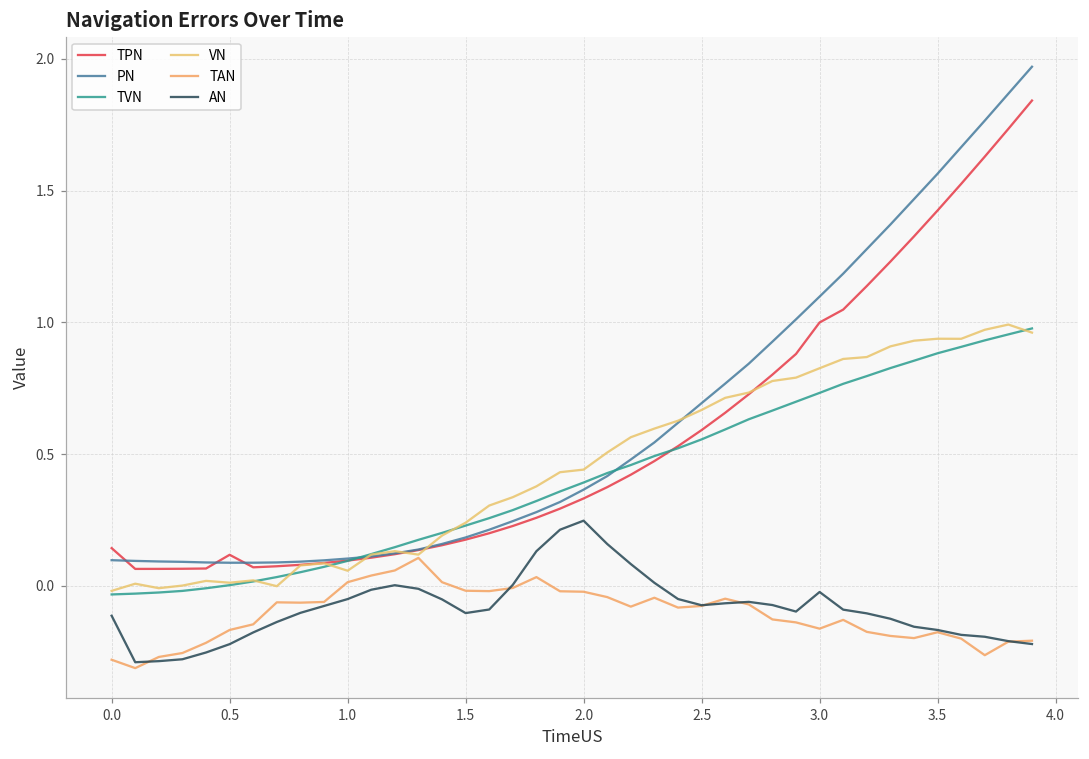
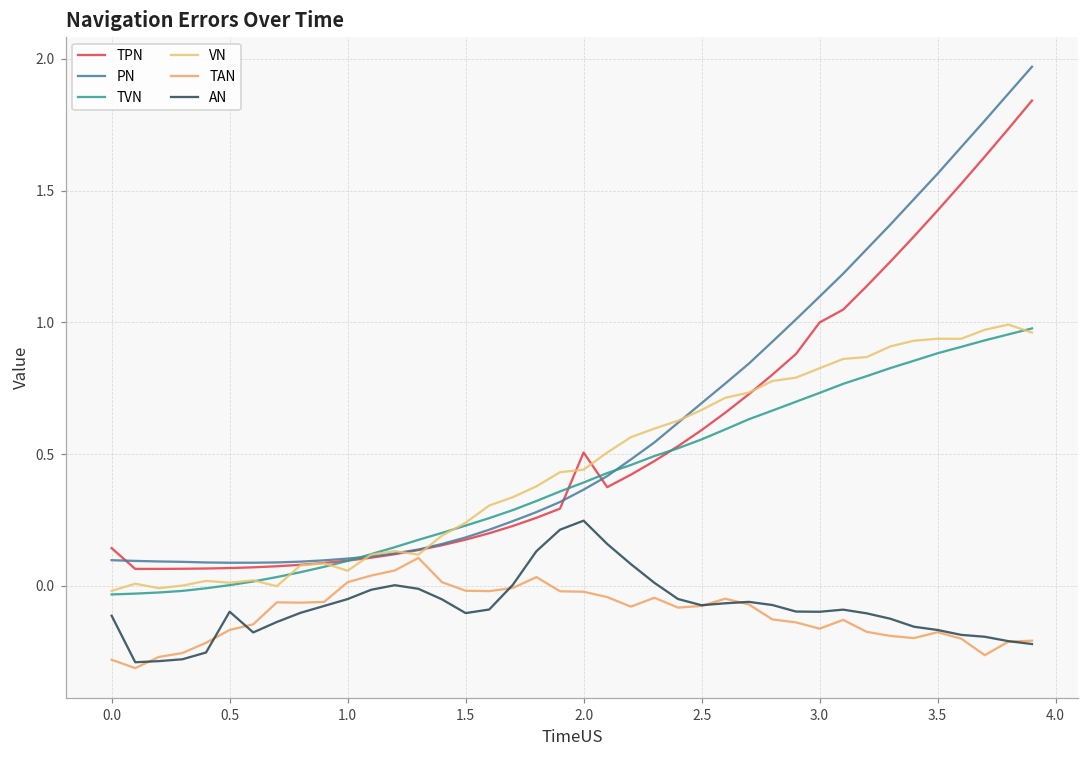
TPN, 0.5: 0.12 -> 0.07
AN, 0.5: -0.22 -> -0.10
TPN, 2.0: 0.33 -> 0.51
AN, 3.0: -0.02 -> -0.10
